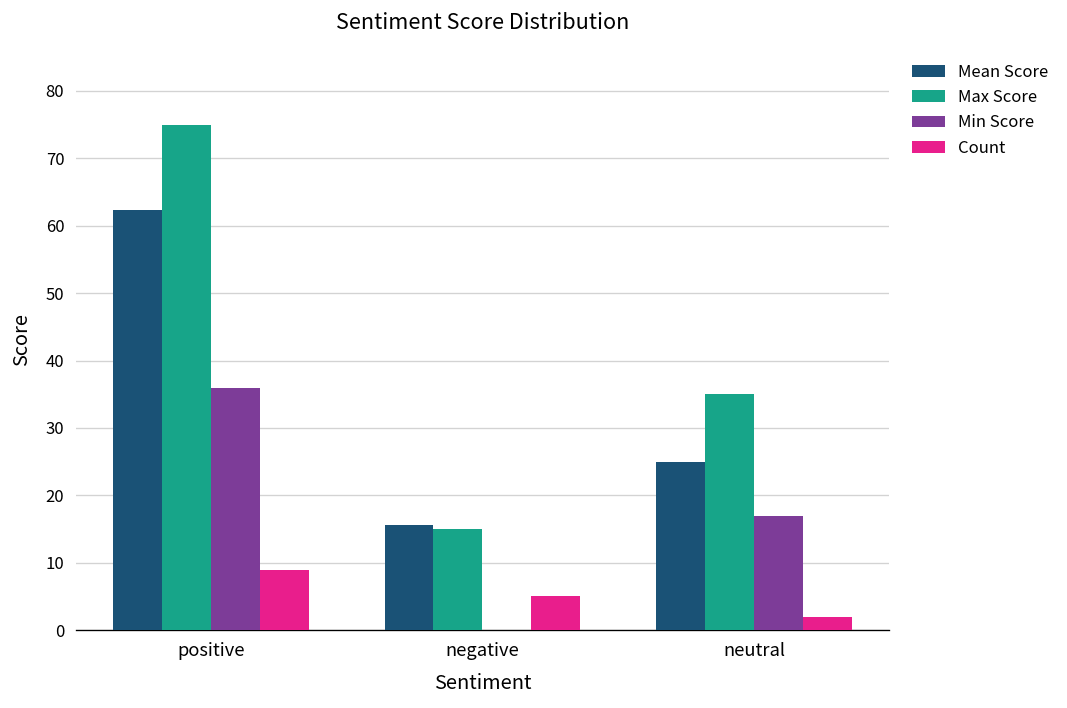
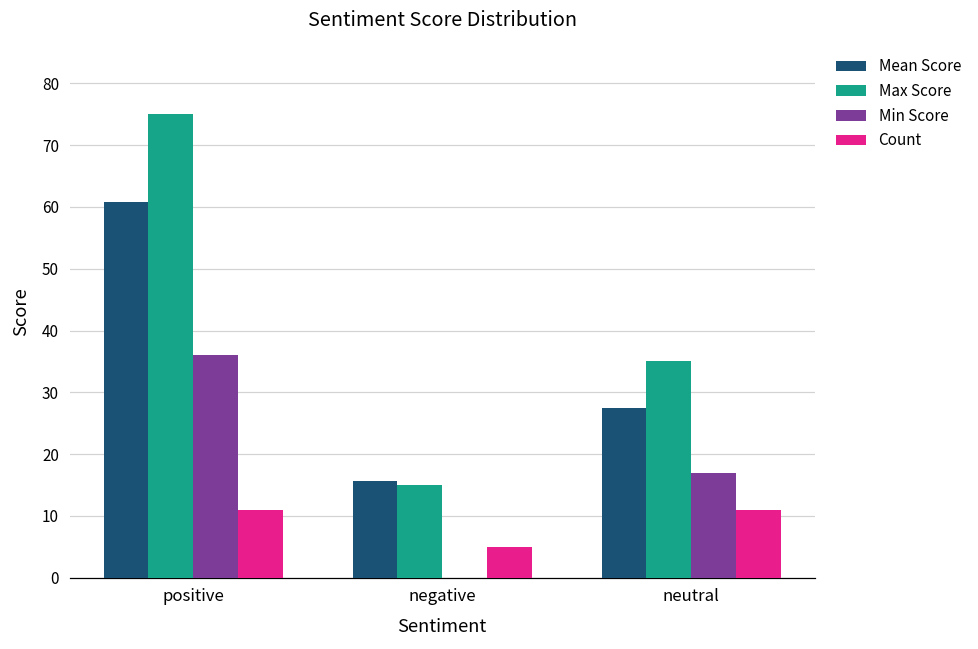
Mean Score, positive: 62 -> 61
Count, positive: 9 -> 11
Mean Score, neutral: 25 -> 28
Count, neutral: 2 -> 11
